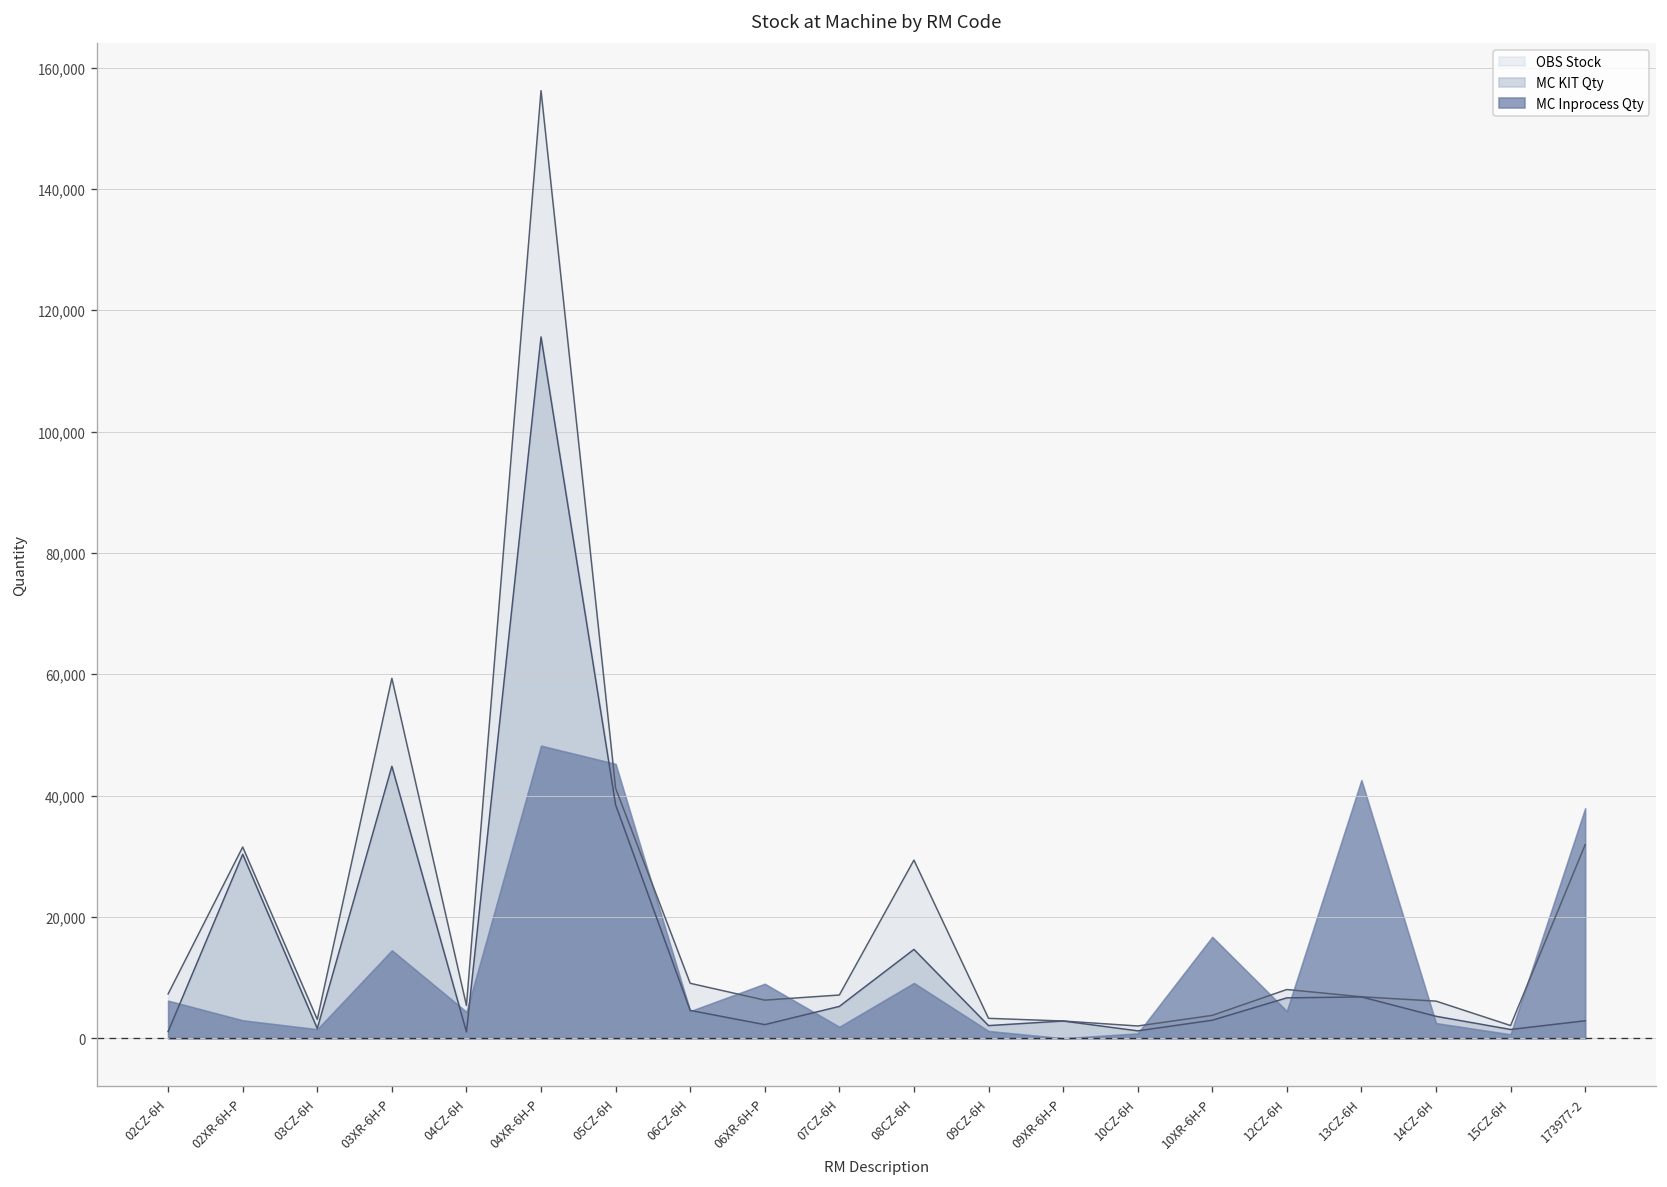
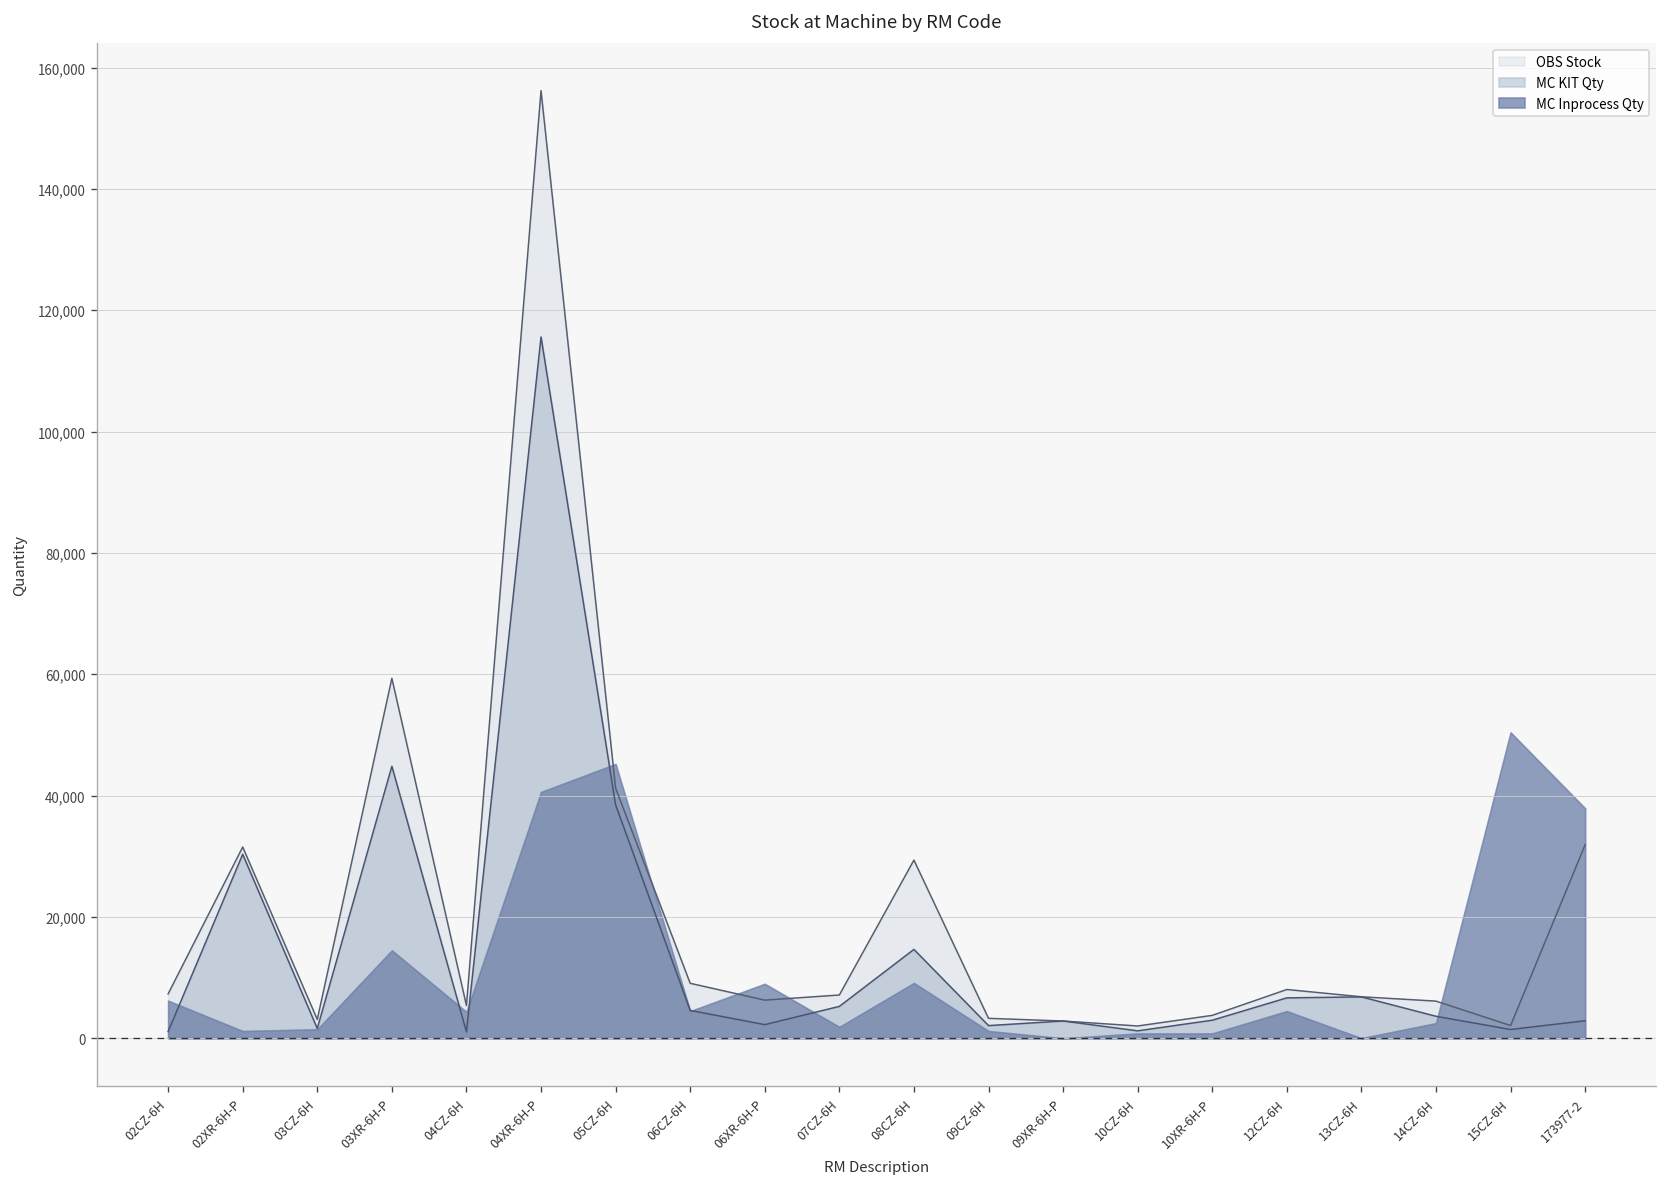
MC Inprocess Qty, 02XR-6H-P: 3,000 -> 1,000
MC Inprocess Qty, 04XR-6H-P: 48,000 -> 41,000
MC Inprocess Qty, 10XR-6H-P: 17,000 -> 1,000
MC Inprocess Qty, 13CZ-6H: 43,000 -> 0
MC Inprocess Qty, 15CZ-6H: 1,000 -> 50,000
